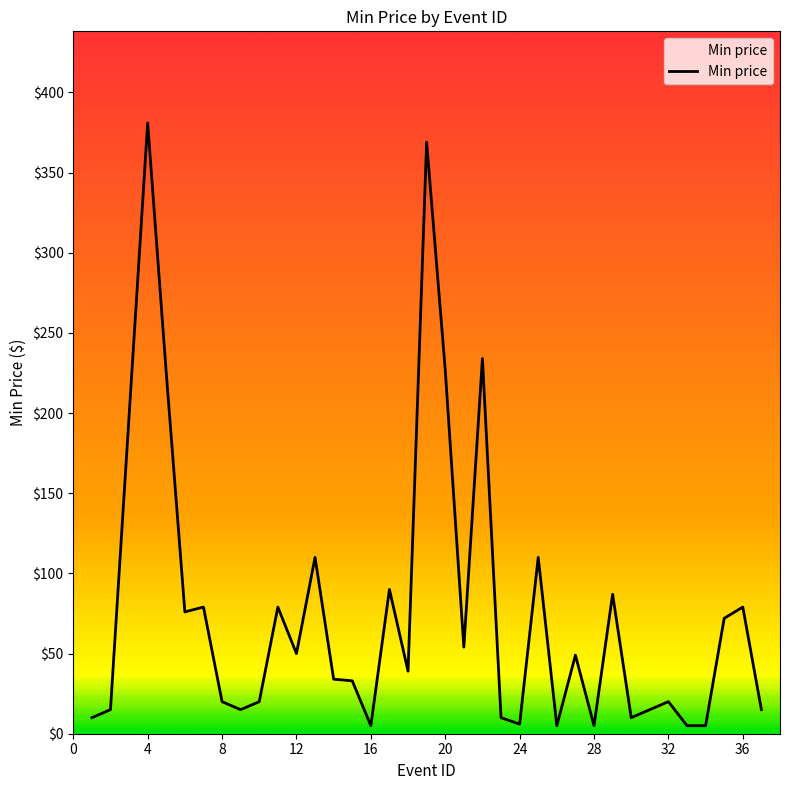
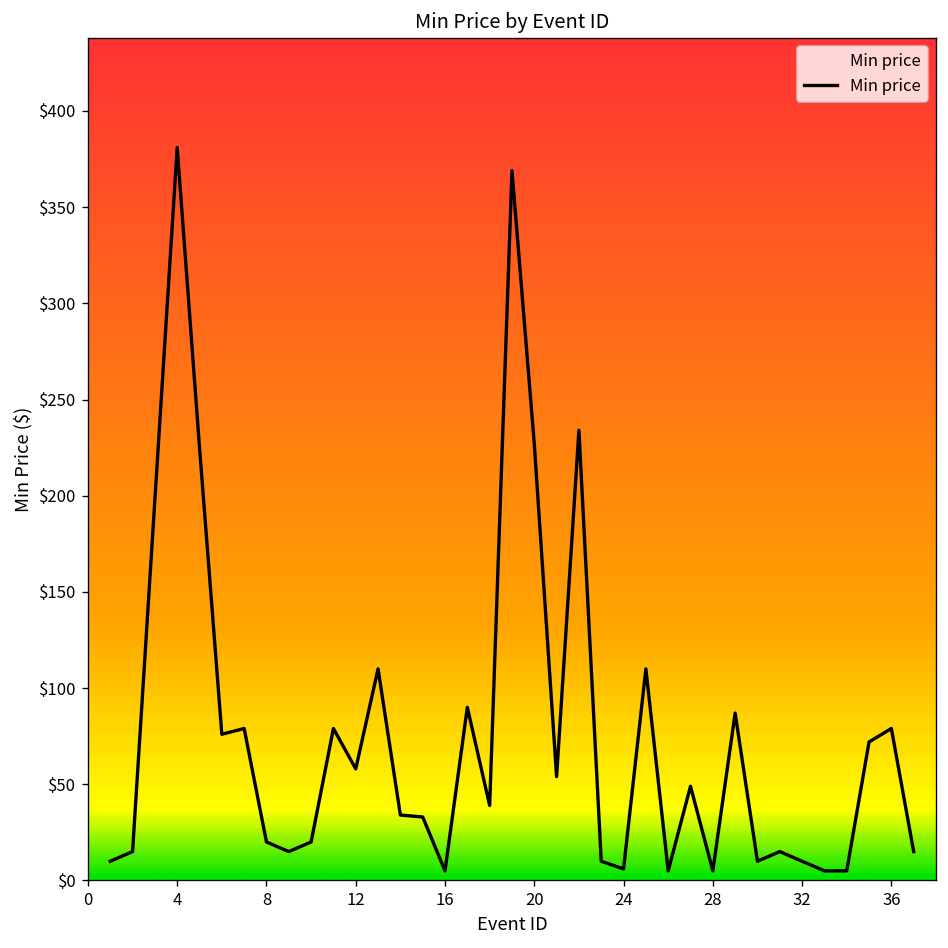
12: $50 -> $58
32: $20 -> $10
